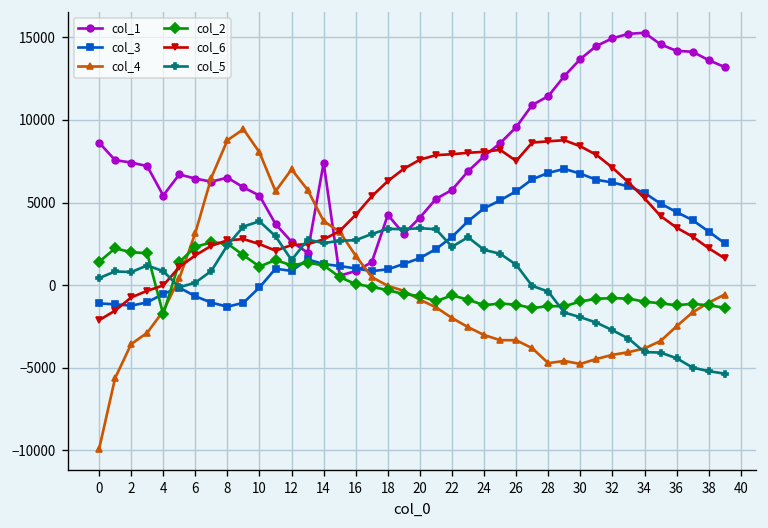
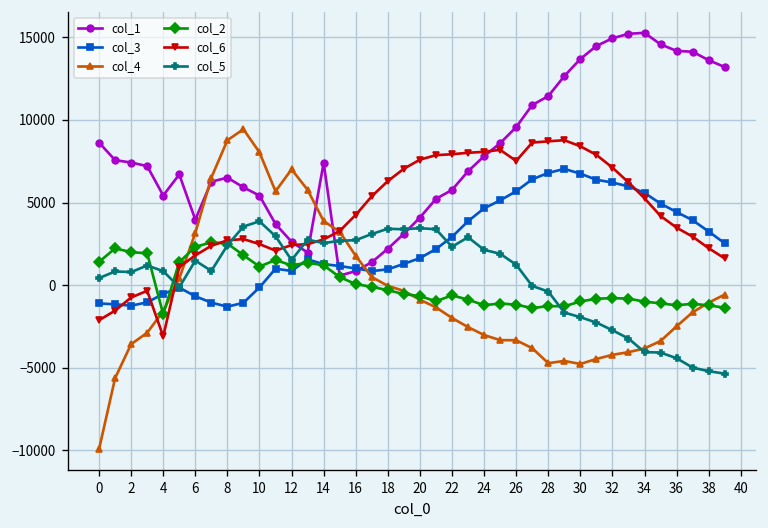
col_6, 4: 0 -> -3100
col_1, 6: 6500 -> 4000
col_5, 6: 200 -> 1500
col_1, 18: 4300 -> 2200
